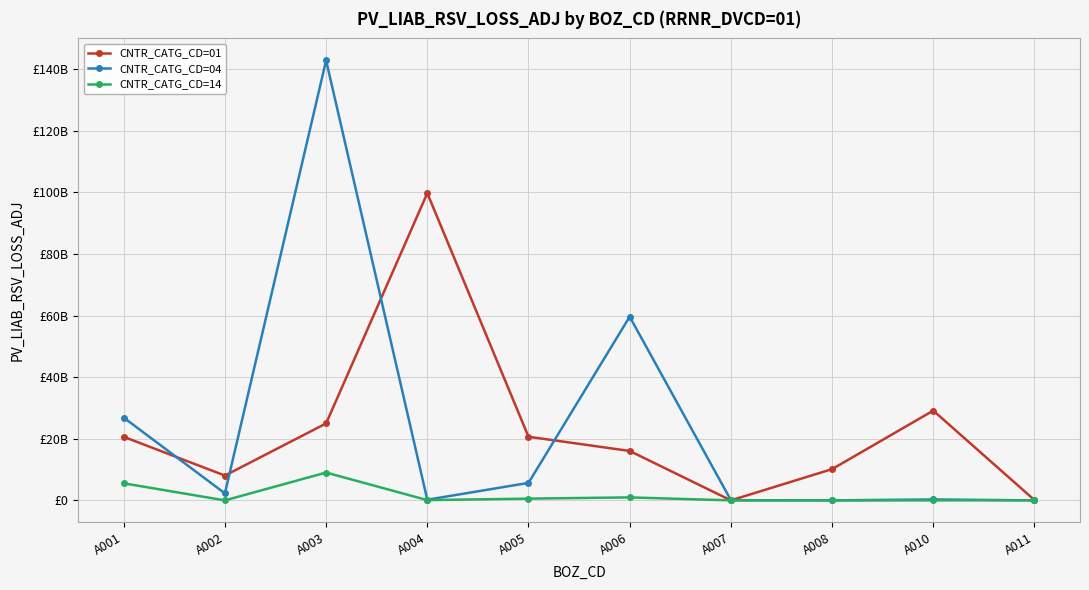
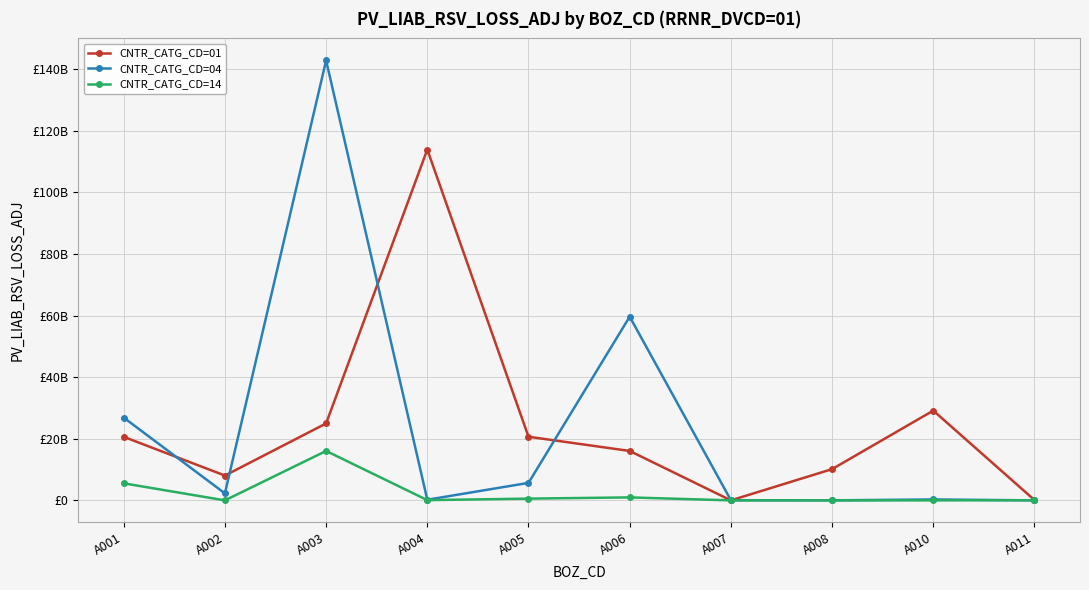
CNTR_CATG_CD=14, A003: £9000000000 -> £16000000000
CNTR_CATG_CD=01, A004: £100000000000 -> £114000000000
